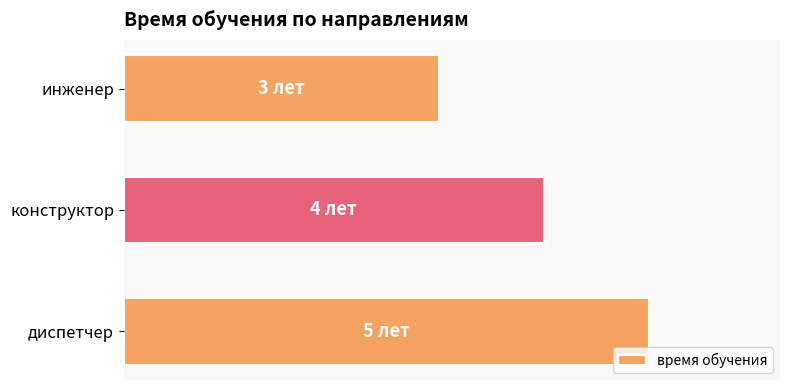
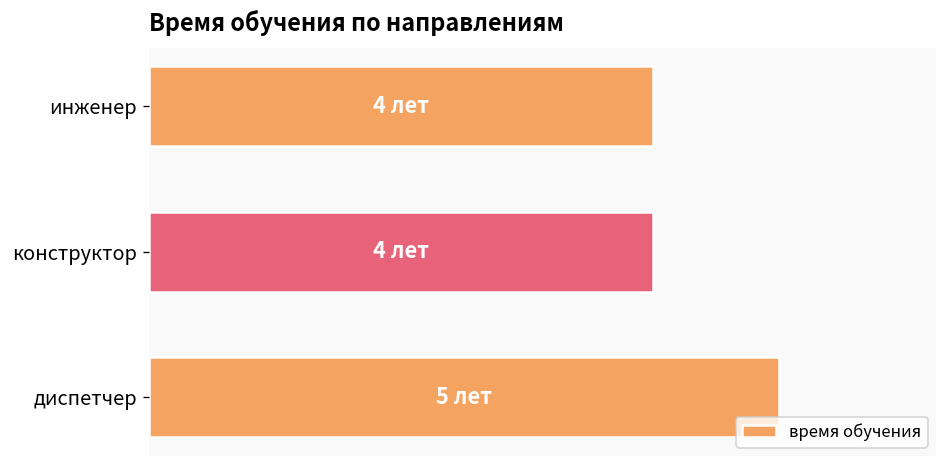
инженер: 3 -> 4
